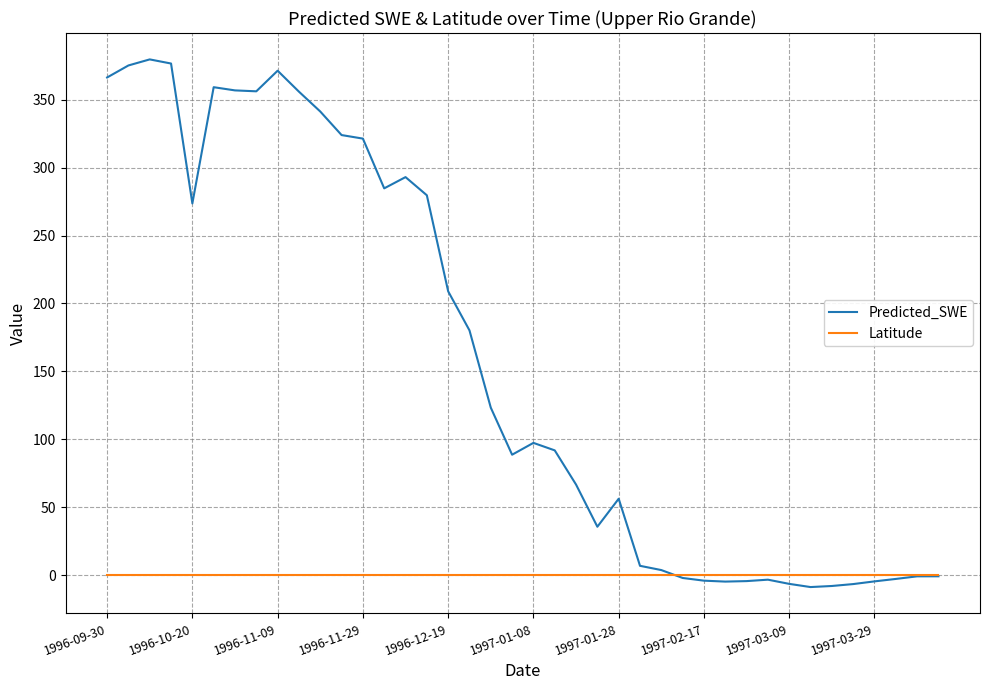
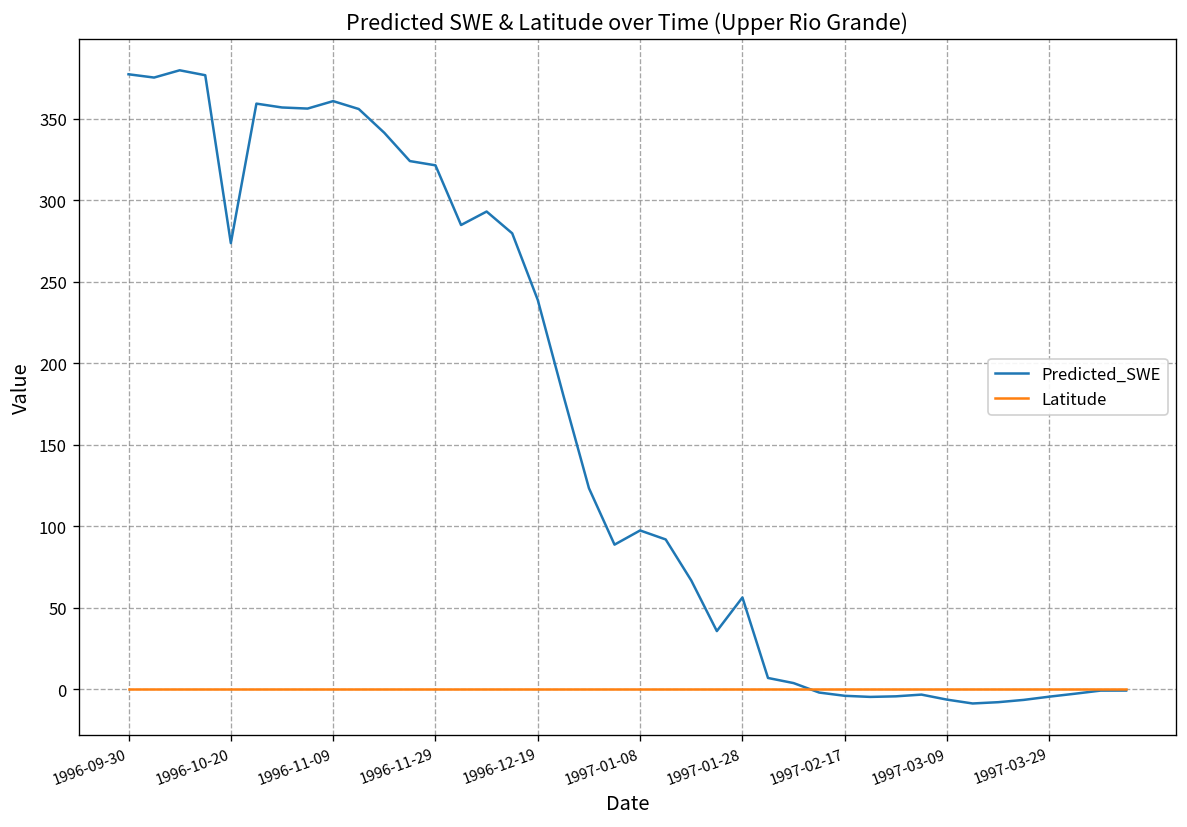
Predicted_SWE, 1996-09-30: 366 -> 377
Predicted_SWE, 1996-11-09: 371 -> 361
Predicted_SWE, 1996-12-19: 209 -> 239
